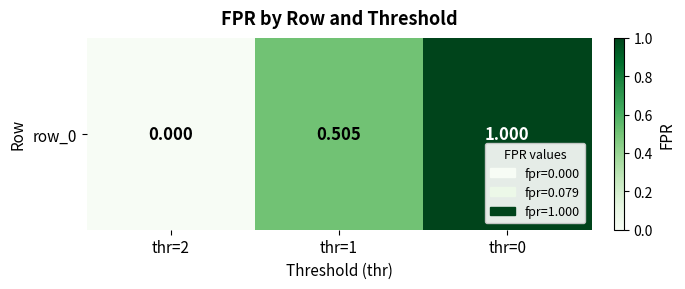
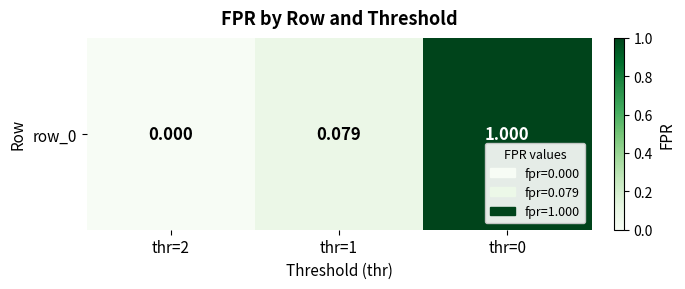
row_0, thr=1: 0.505 -> 0.079
